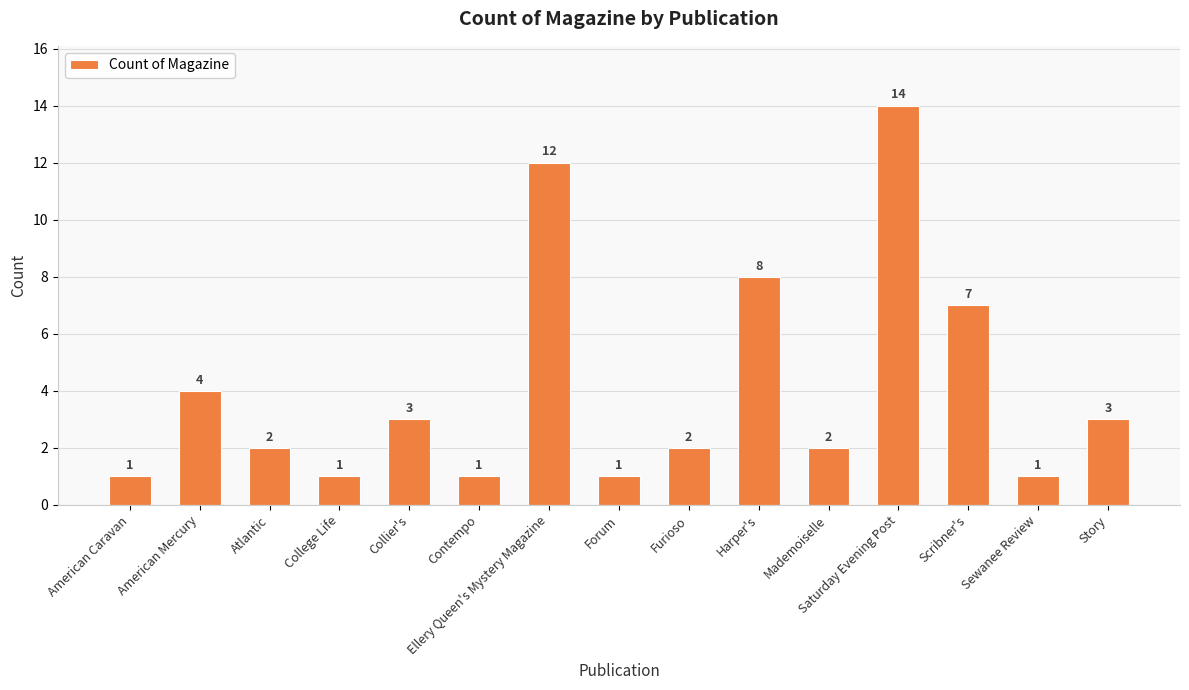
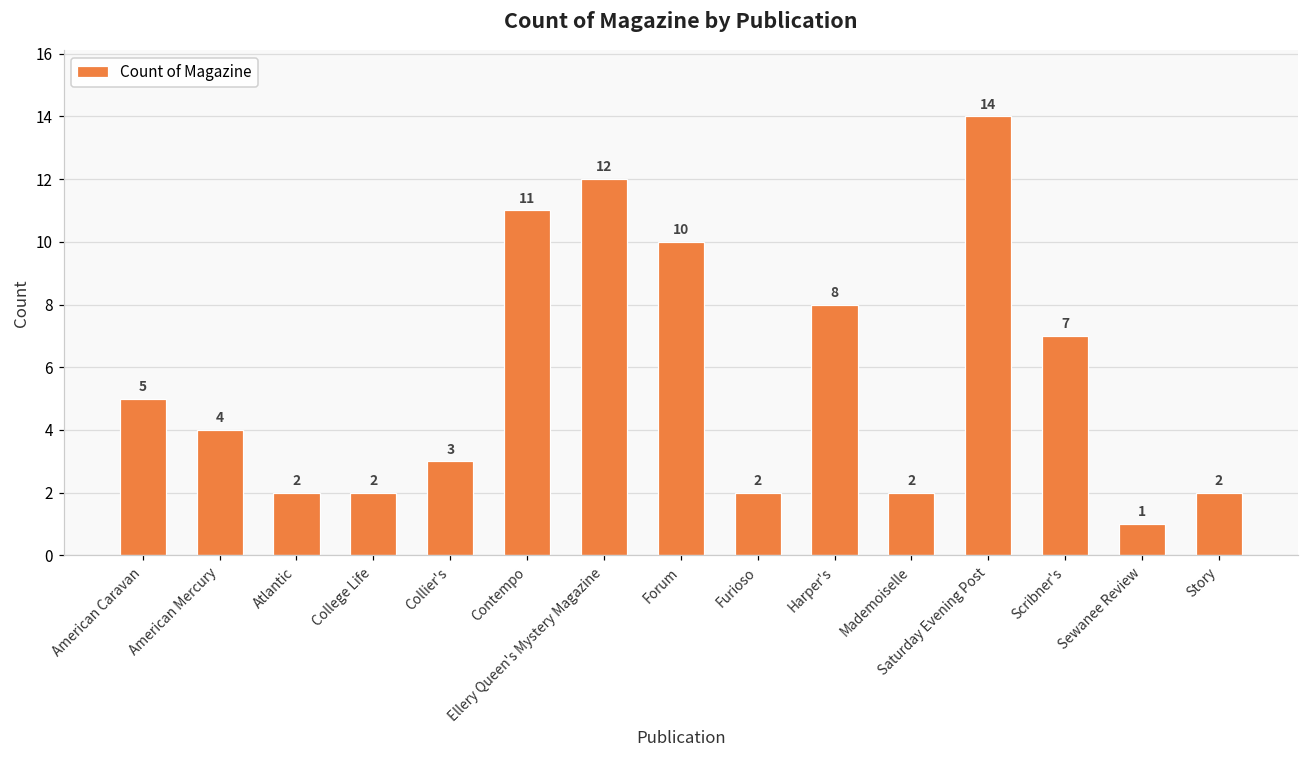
American Caravan: 1 -> 5
College Life: 1 -> 2
Contempo: 1 -> 11
Forum: 1 -> 10
Story: 3 -> 2
